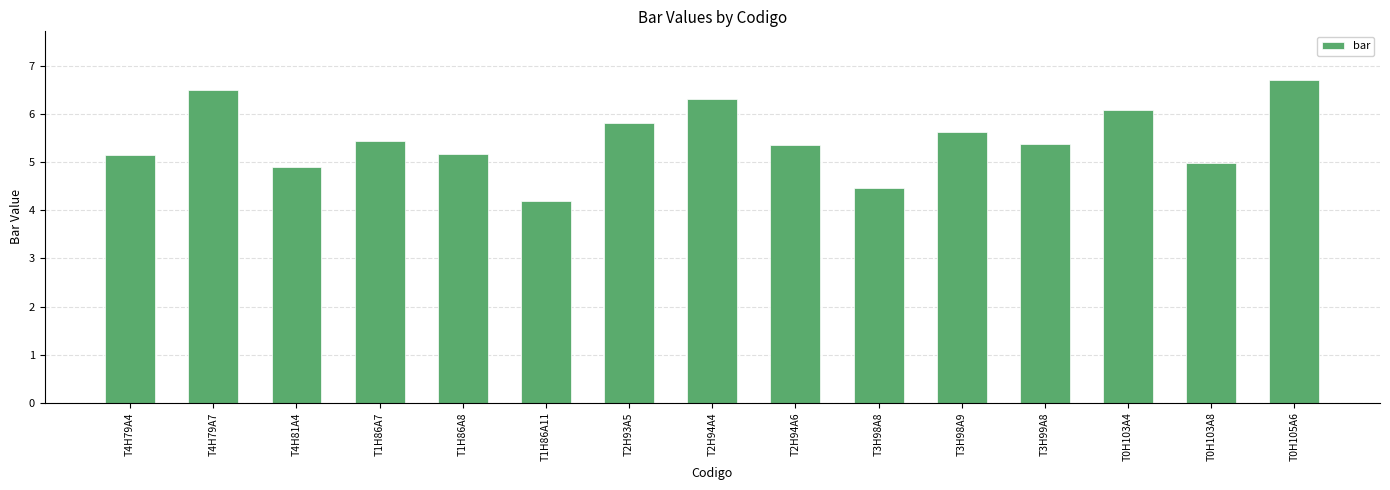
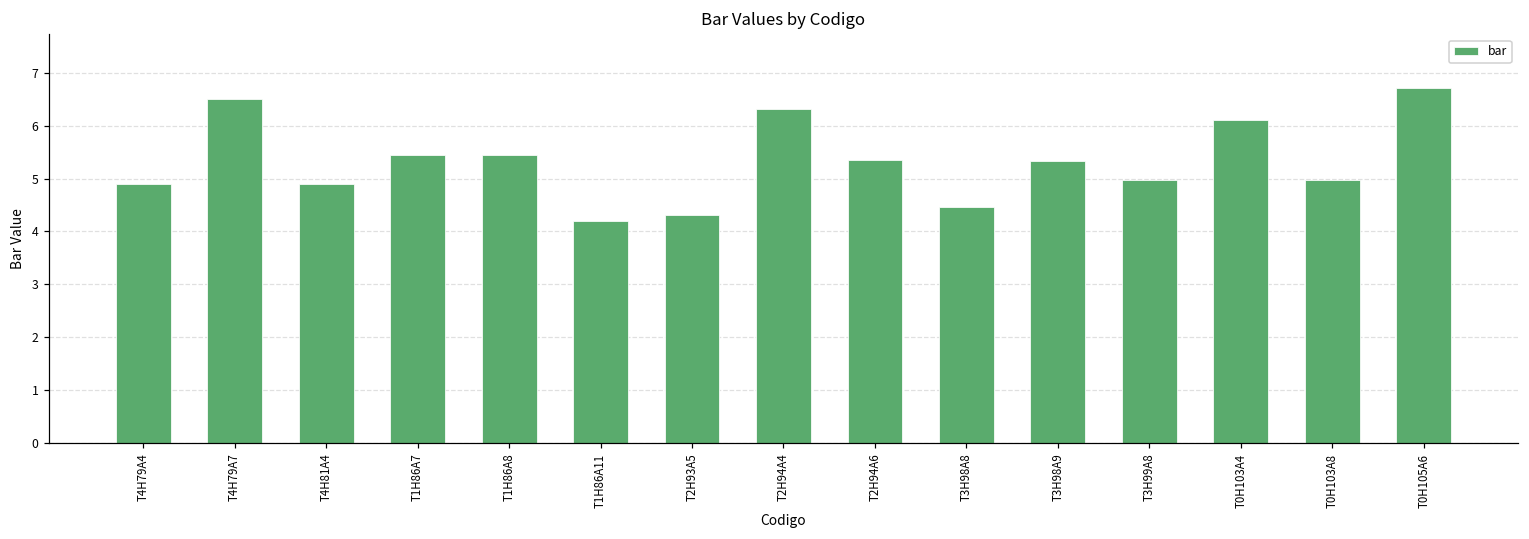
T4H79A4: 5.2 -> 4.9
T1H86A8: 5.2 -> 5.4
T2H93A5: 5.8 -> 4.3
T3H98A9: 5.6 -> 5.3
T3H99A8: 5.4 -> 5.0
